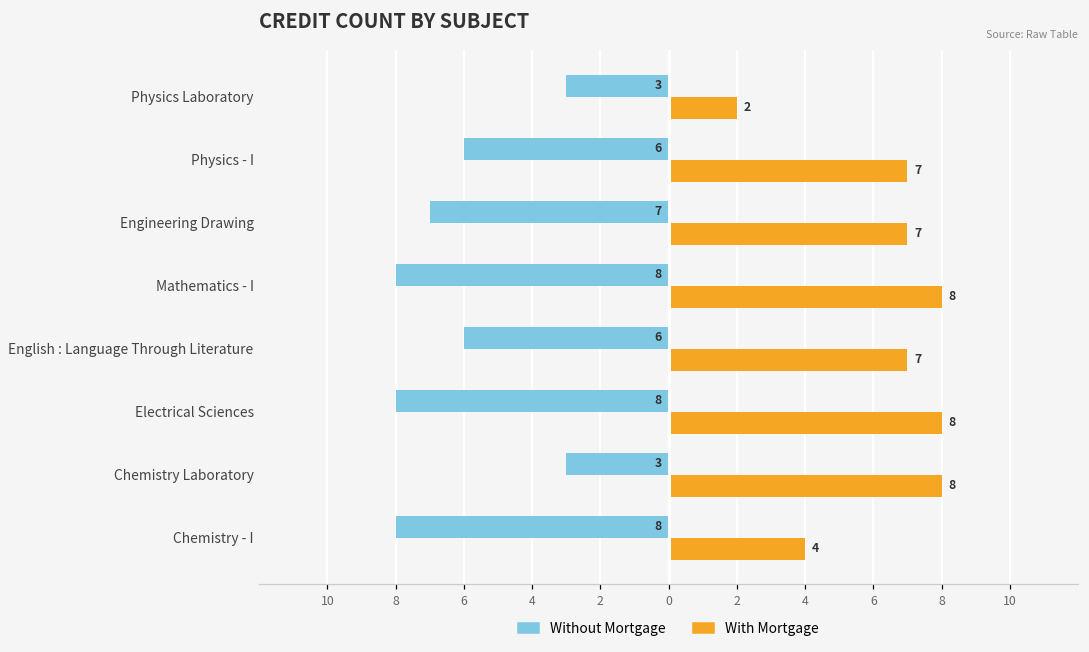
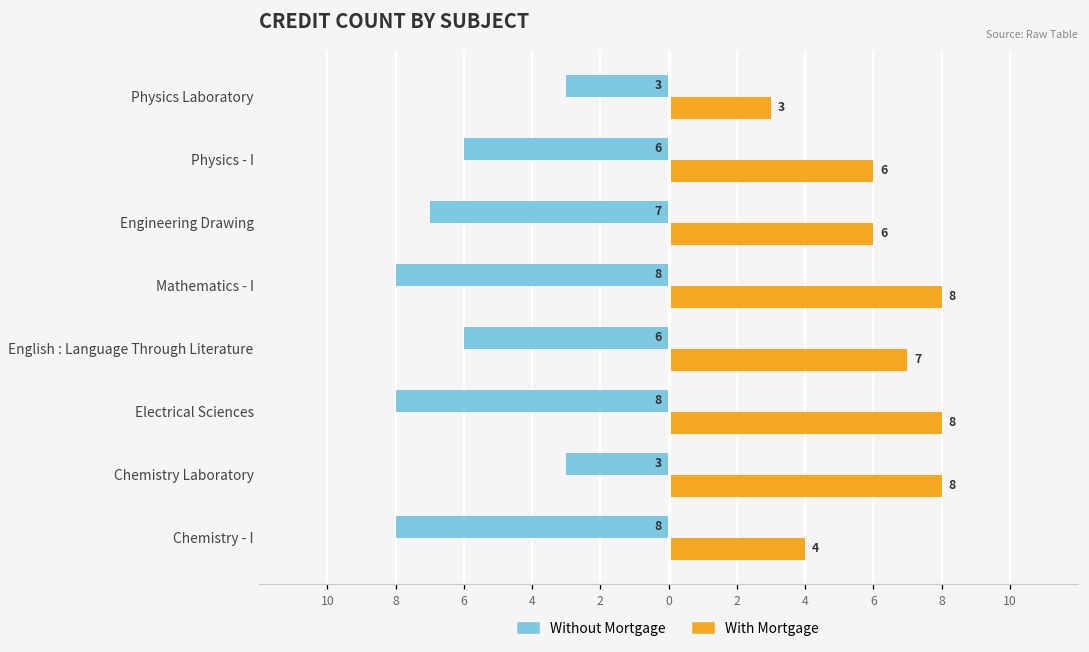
With Mortgage, Physics Laboratory: 2 -> 3
With Mortgage, Physics - I: 7 -> 6
With Mortgage, Engineering Drawing: 7 -> 6
